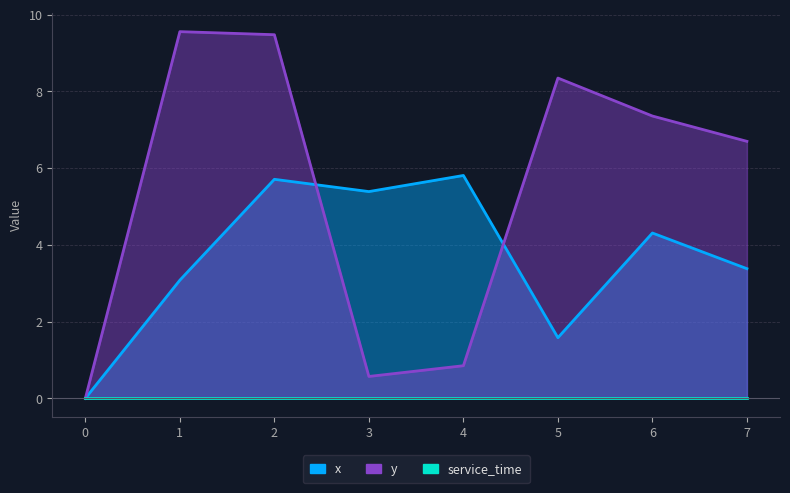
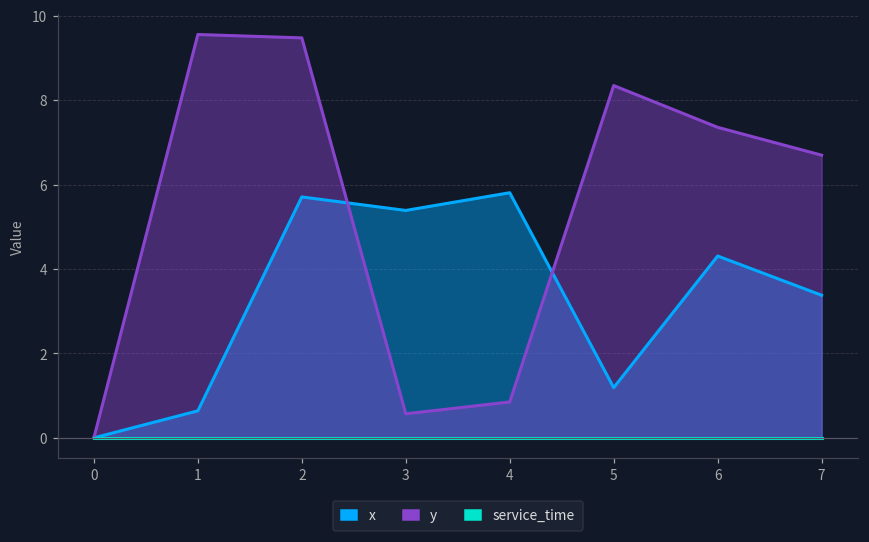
x, 1: 3.1 -> 0.6
x, 5: 1.6 -> 1.2
